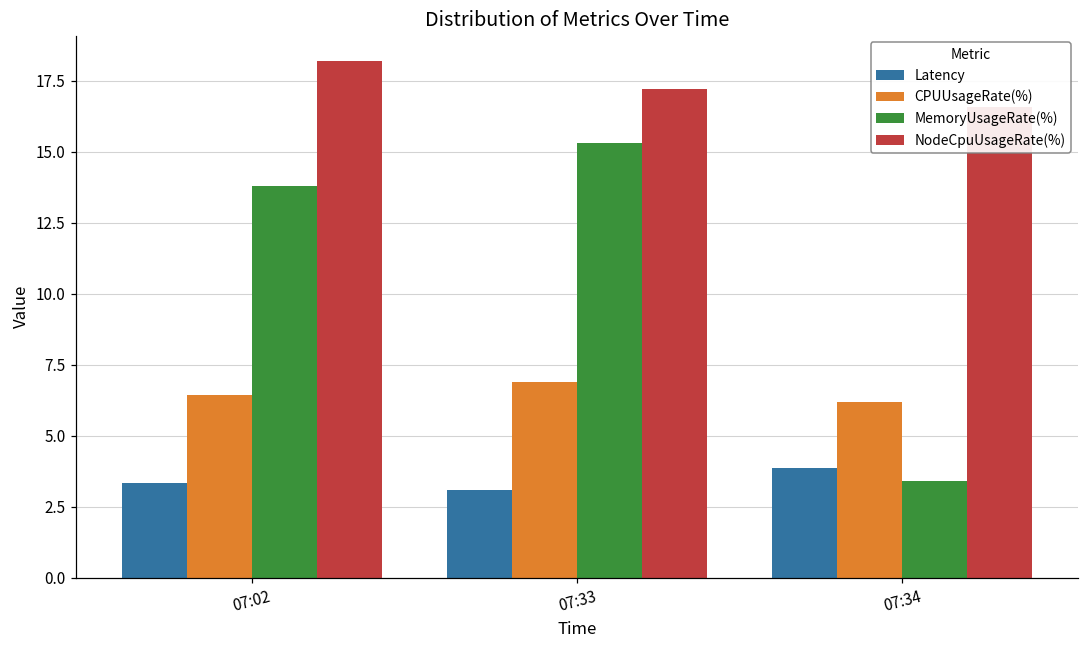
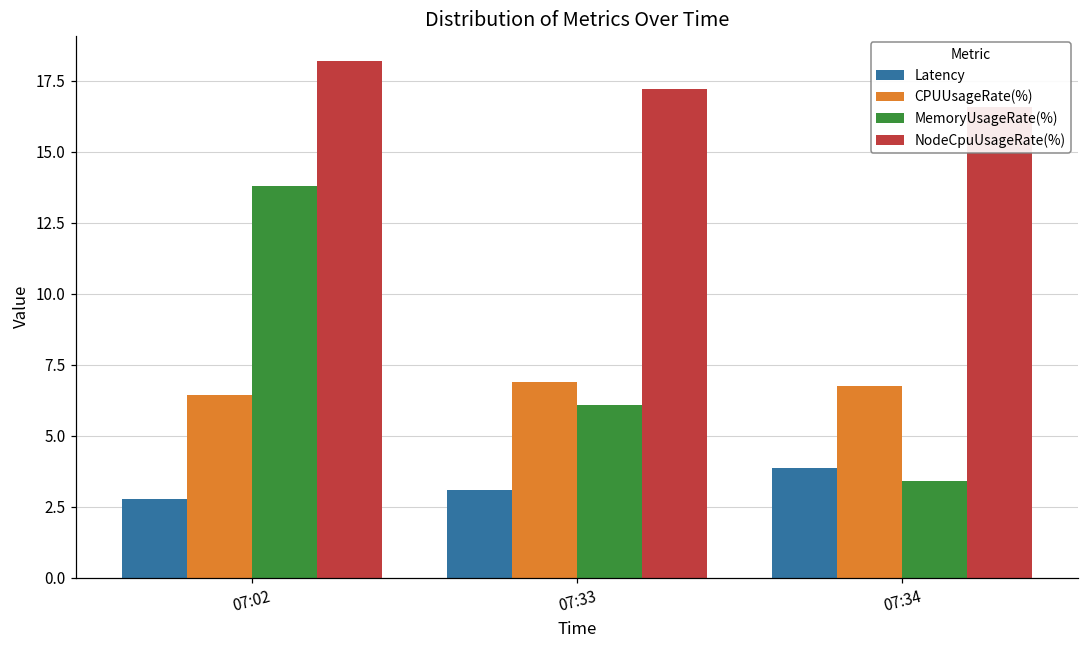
Latency, 07:02: 3.3 -> 2.8
MemoryUsageRate(%), 07:33: 15.3 -> 6.1
CPUUsageRate(%), 07:34: 6.2 -> 6.8
